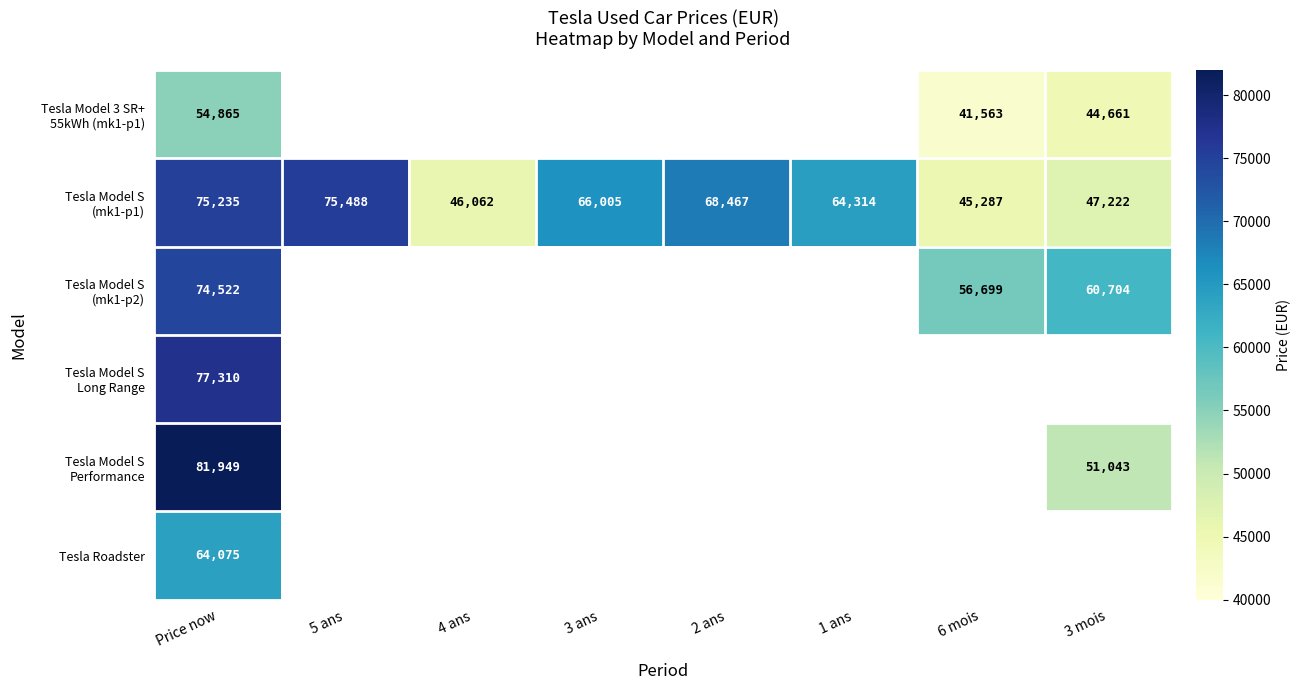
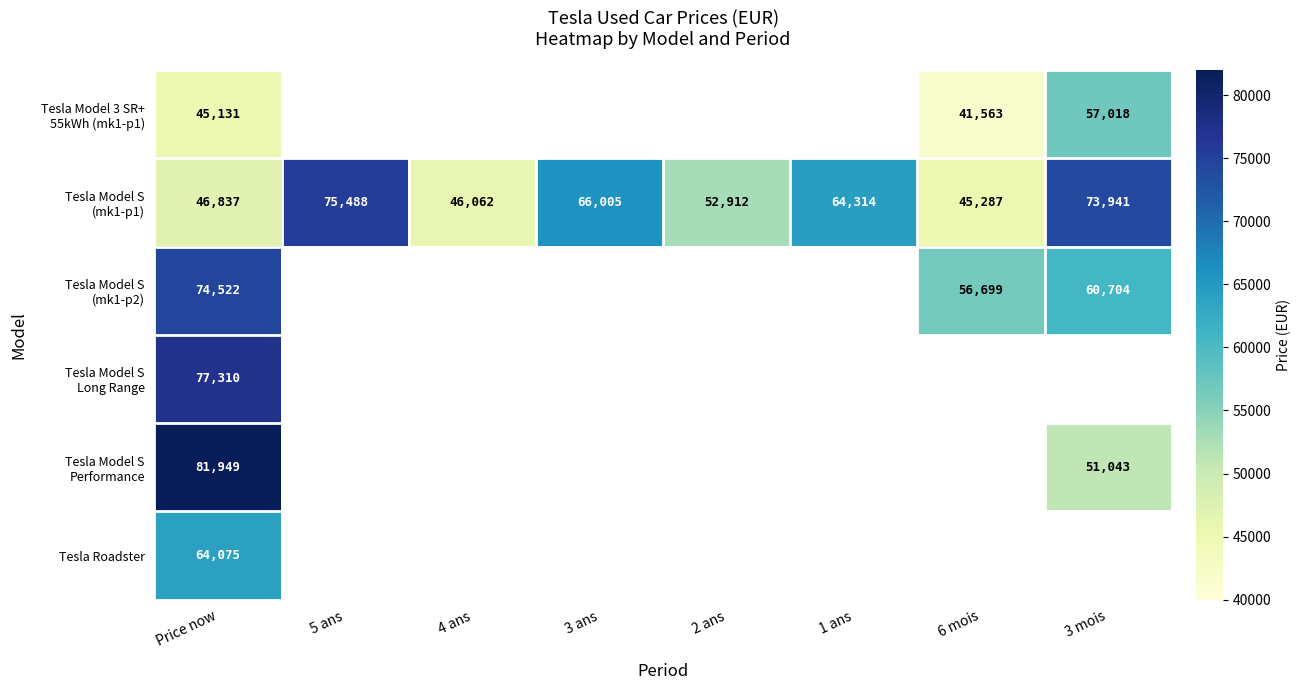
Tesla Model 3 SR+ 55kWh (mk1-p1), Price now: 54,865 -> 45,131
Tesla Model 3 SR+ 55kWh (mk1-p1), 3 mois: 44,661 -> 57,018
Tesla Model S (mk1-p1), Price now: 75,235 -> 46,837
Tesla Model S (mk1-p1), 2 ans: 68,467 -> 52,912
Tesla Model S (mk1-p1), 3 mois: 47,222 -> 73,941
